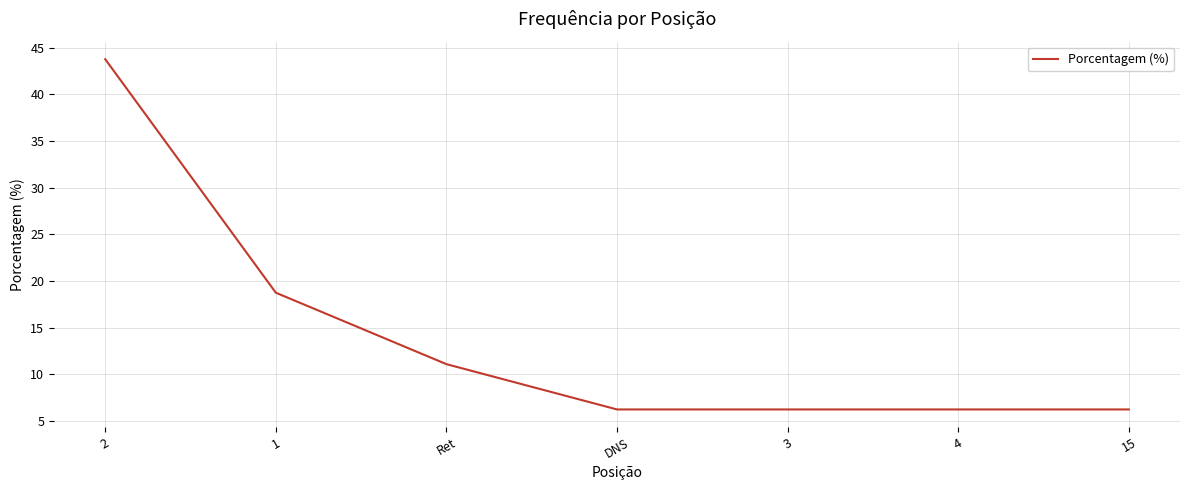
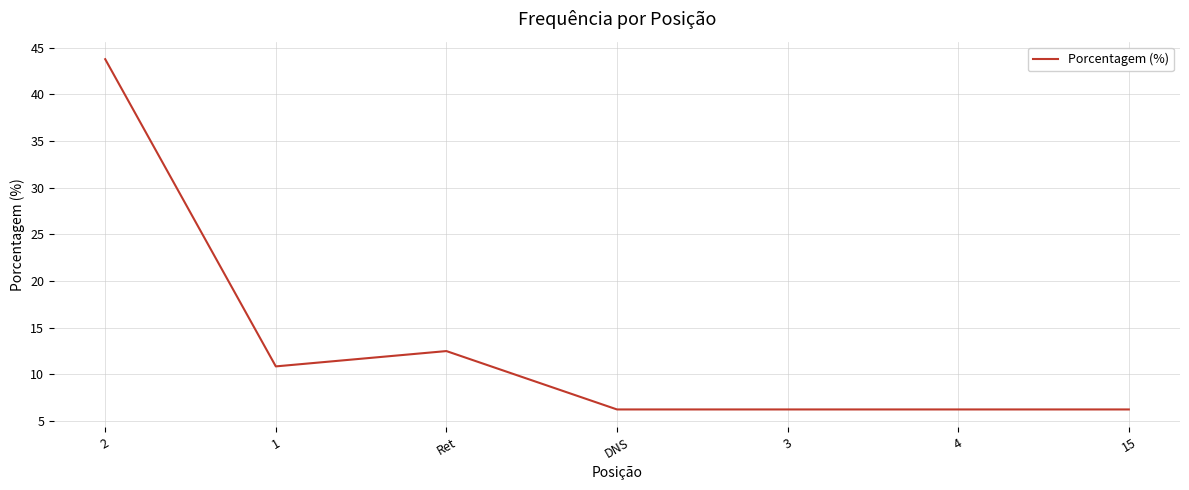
1: 19 -> 11
Ret: 11 -> 13
